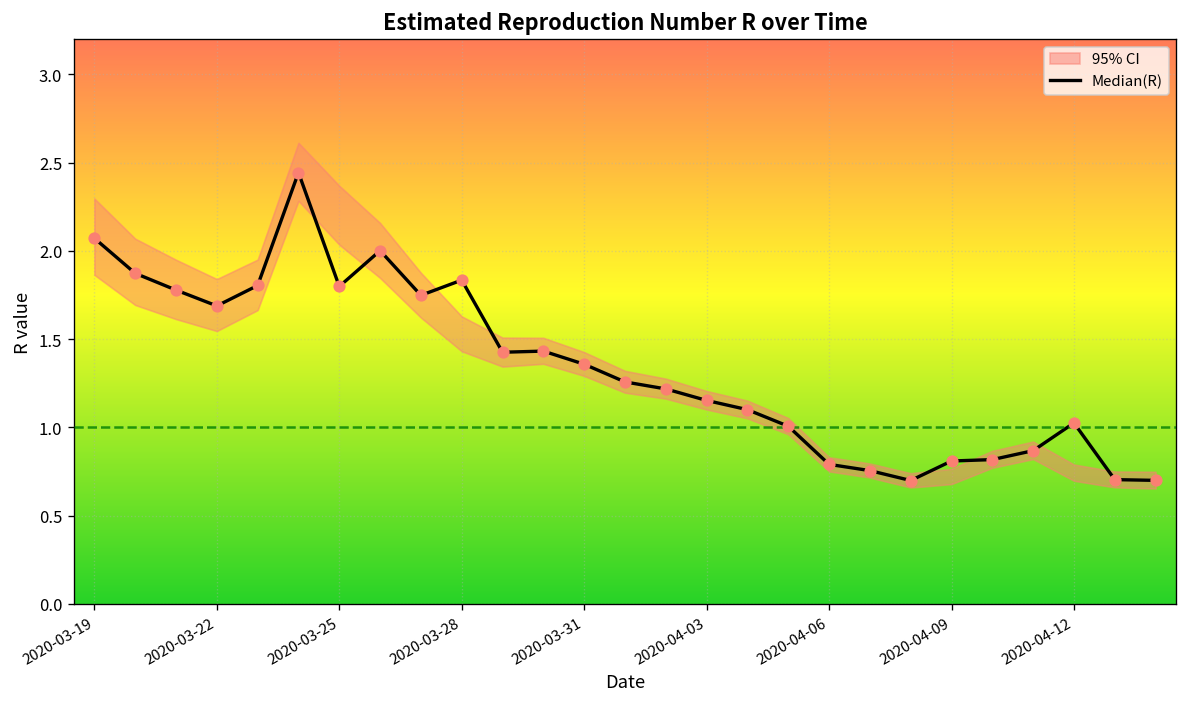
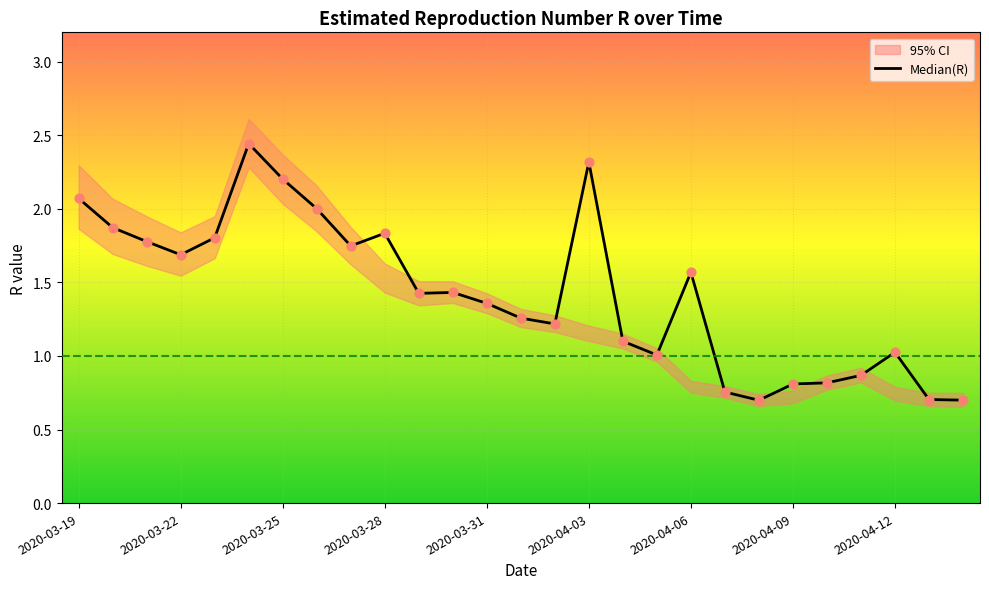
Median(R), 2020-03-25: 1.80 -> 2.20
Median(R), 2020-04-03: 1.15 -> 2.32
Median(R), 2020-04-06: 0.79 -> 1.57
